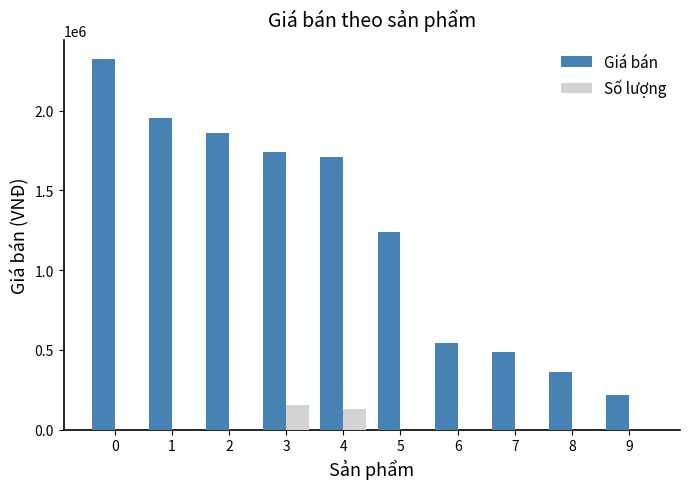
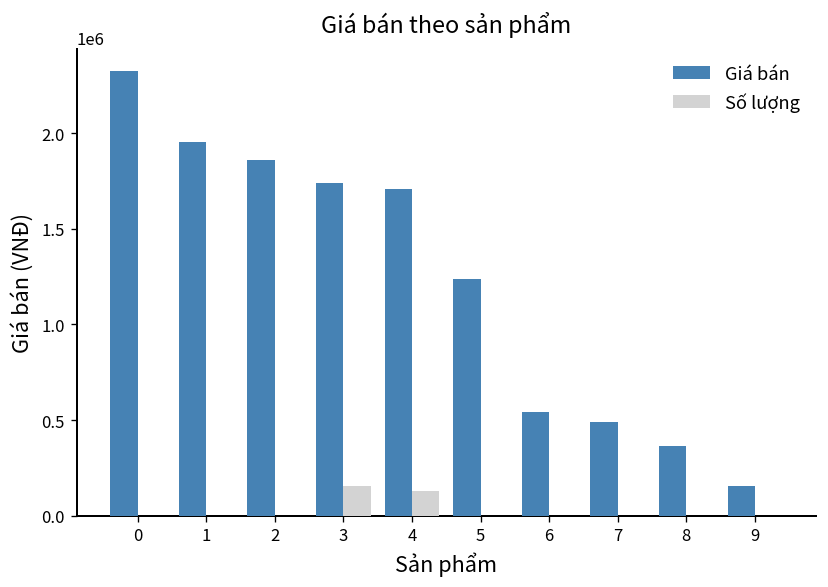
Giá bán, 9: 220000 -> 160000
